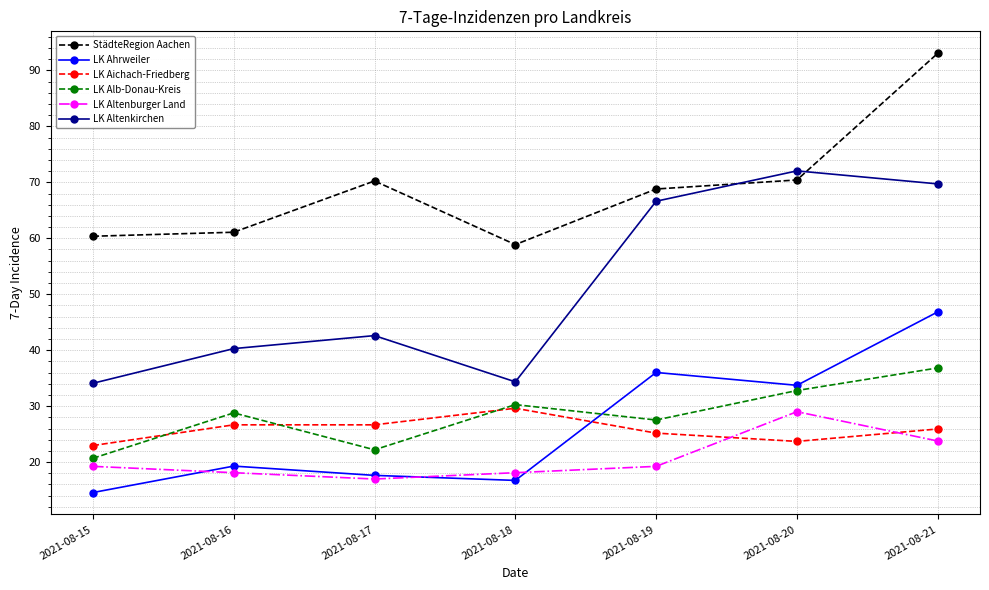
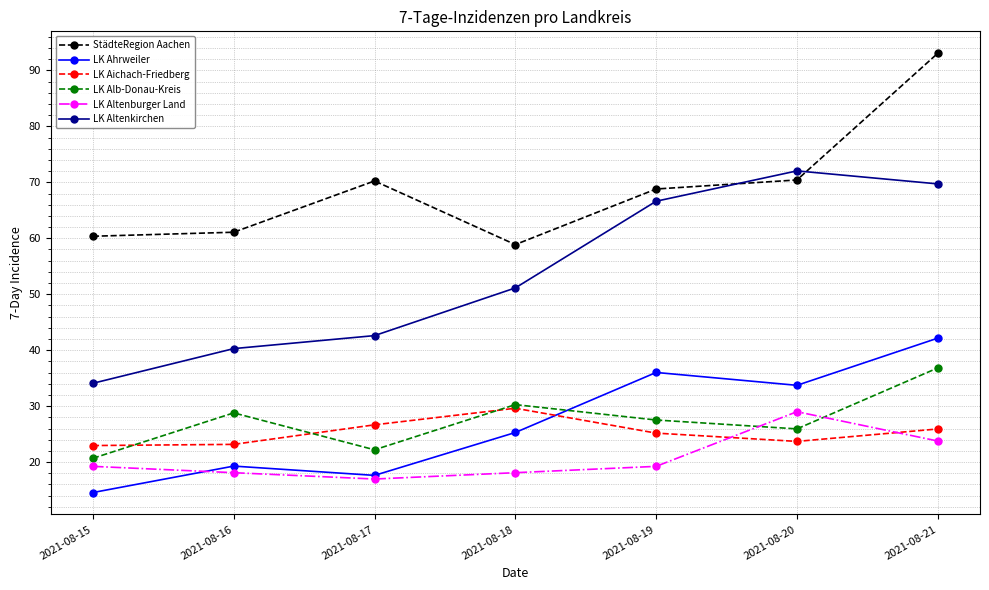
LK Aichach-Friedberg, 2021-08-16: 27 -> 23
LK Ahrweiler, 2021-08-18: 17 -> 25
LK Altenkirchen, 2021-08-18: 34 -> 51
LK Alb-Donau-Kreis, 2021-08-20: 33 -> 26
LK Ahrweiler, 2021-08-21: 47 -> 42
